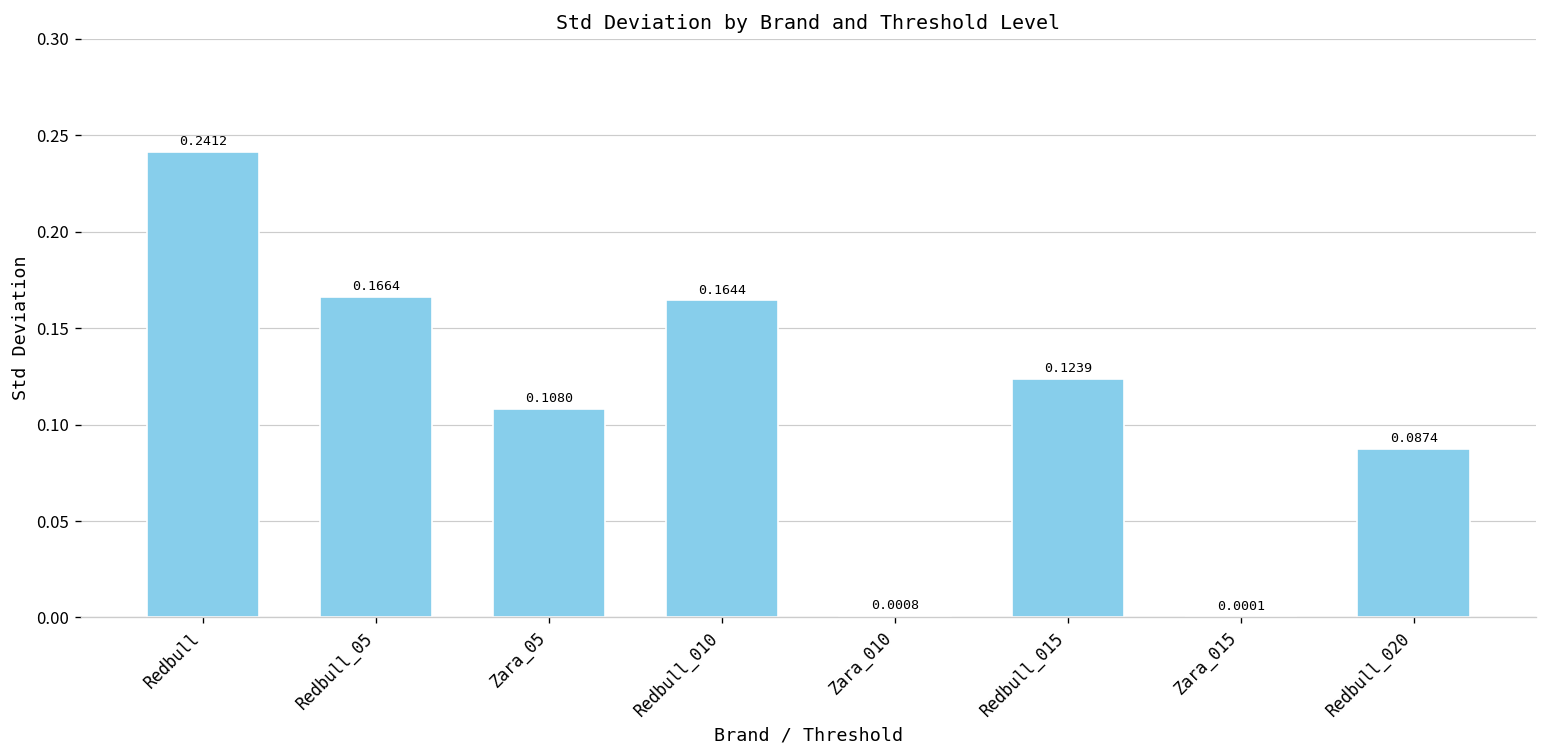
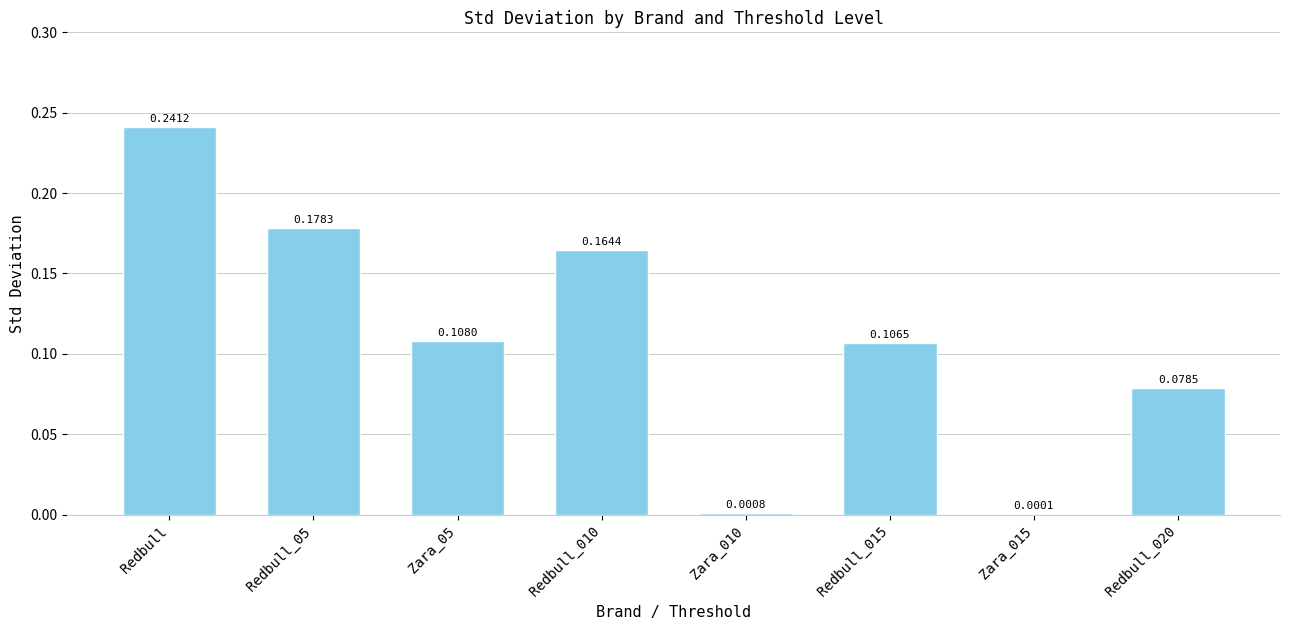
Redbull_05: 0.1664 -> 0.1783
Redbull_015: 0.1239 -> 0.1065
Redbull_020: 0.0874 -> 0.0785
